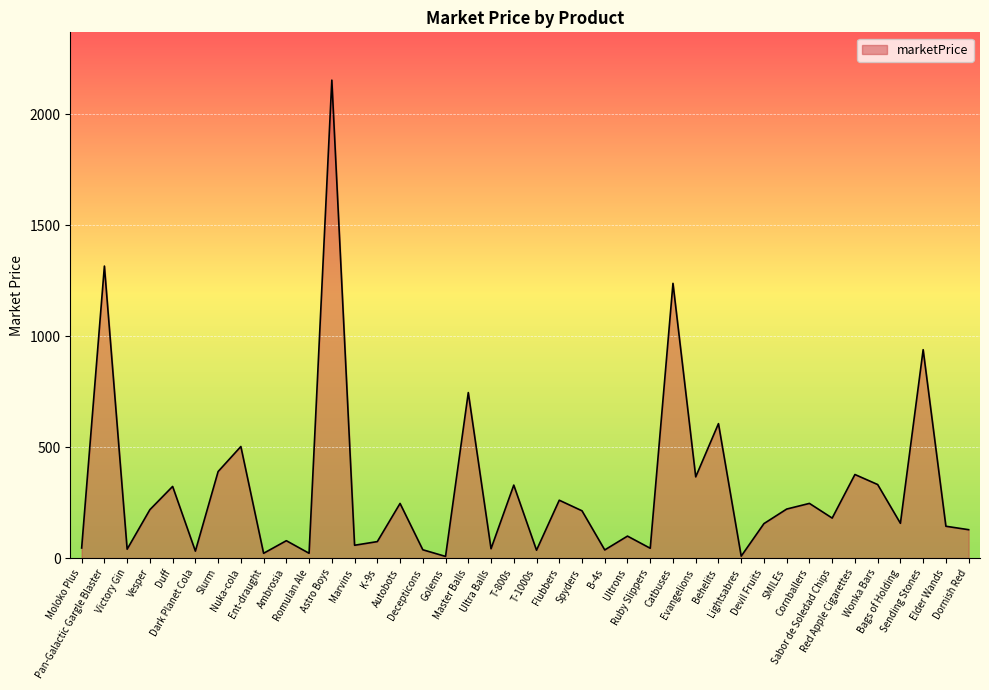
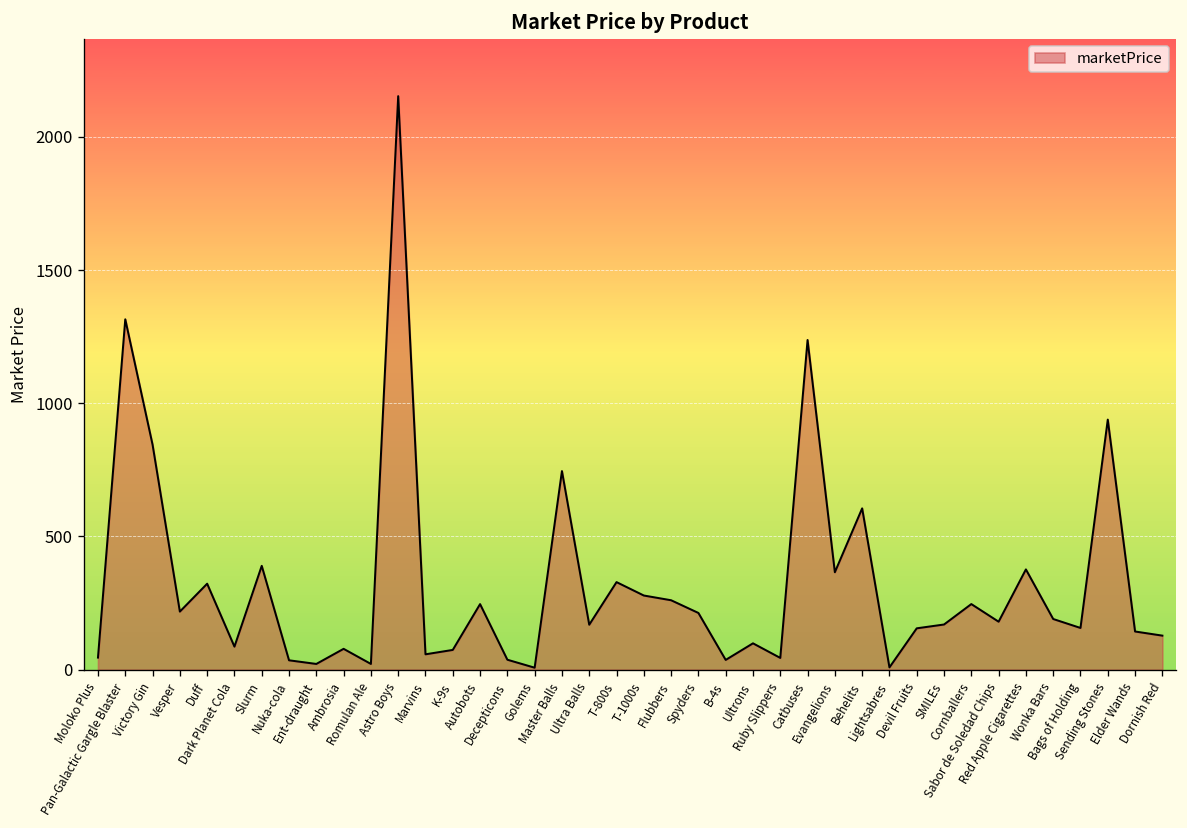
Victory Gin: 40 -> 840
Dark Planet Cola: 30 -> 90
Nuka-cola: 500 -> 40
Ultra Balls: 40 -> 170
T-1000s: 40 -> 280
SMILEs: 220 -> 170
Wonka Bars: 330 -> 190
